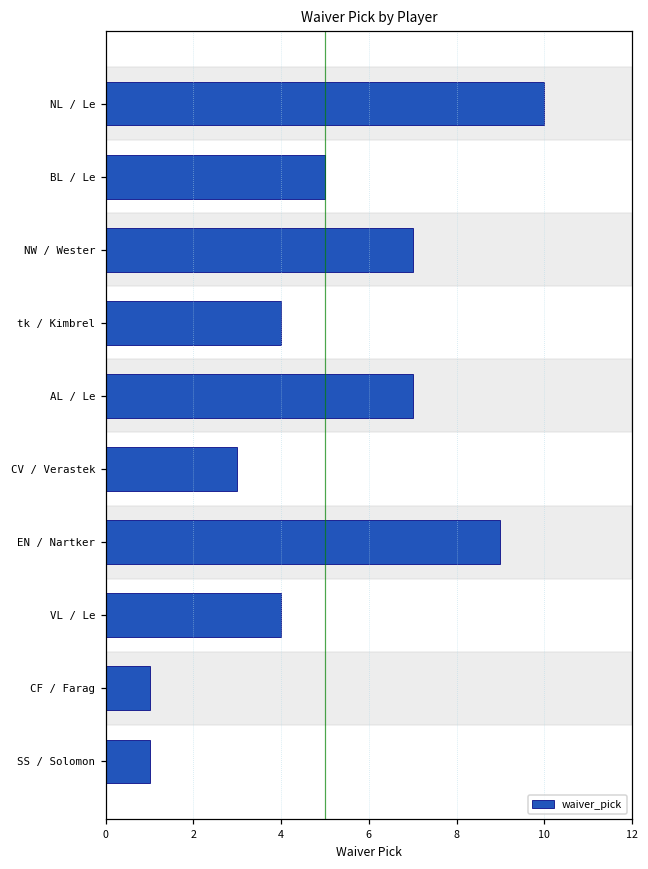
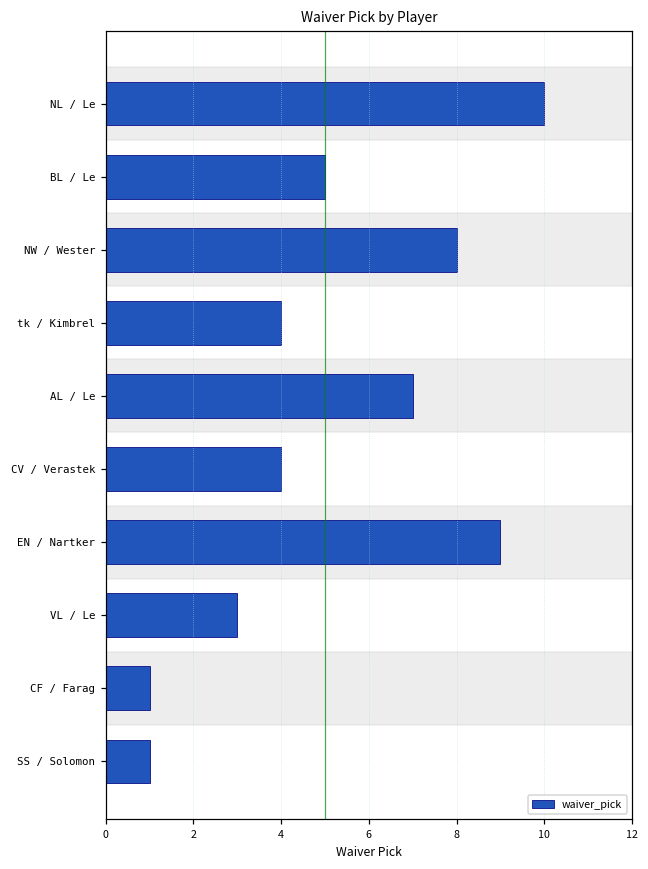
NW / Wester: 7 -> 8
CV / Verastek: 3 -> 4
VL / Le: 4 -> 3
